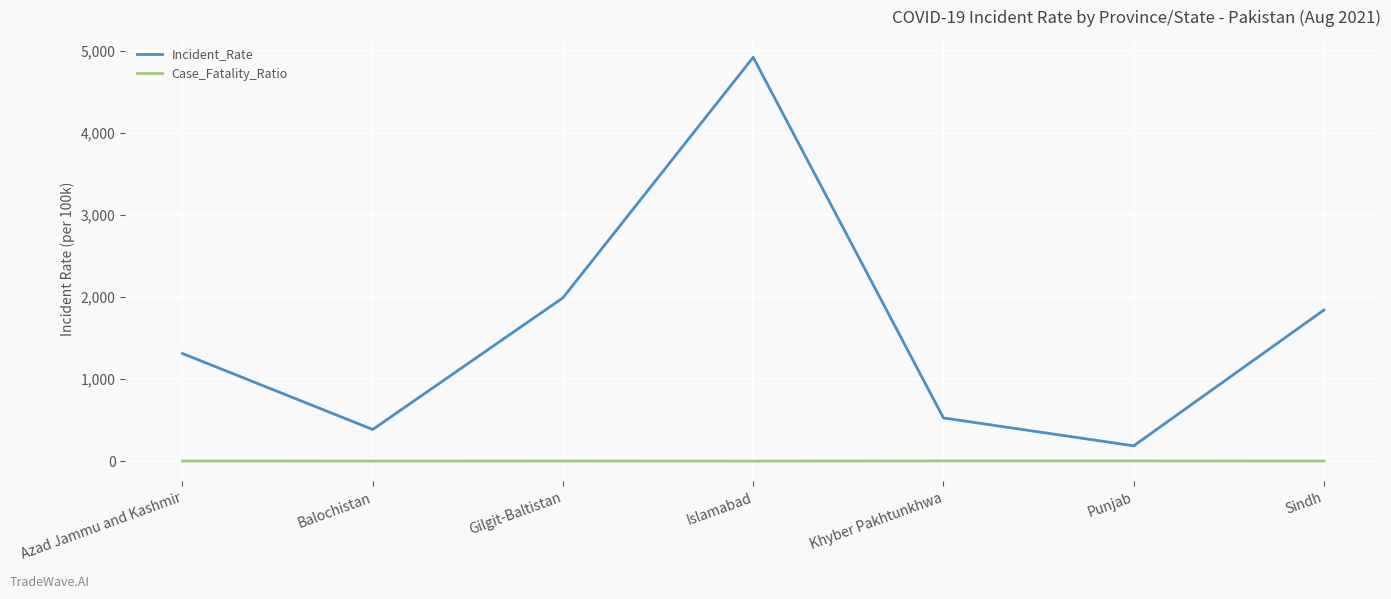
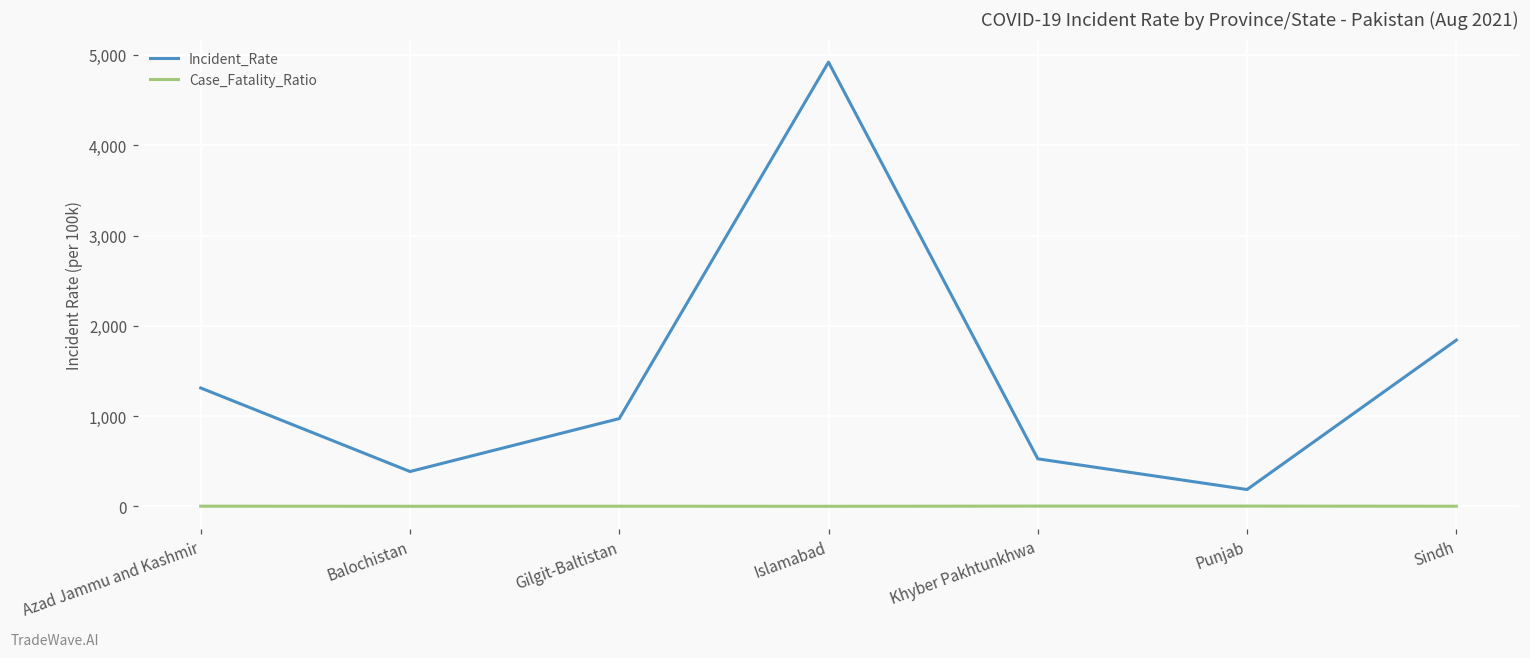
Incident_Rate, Gilgit-Baltistan: 2,000 -> 1,000
